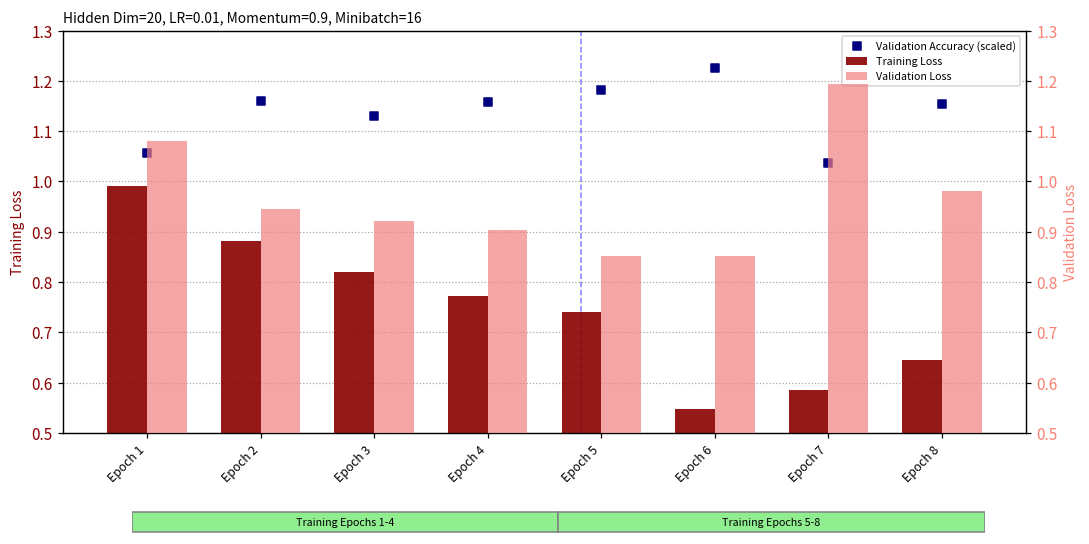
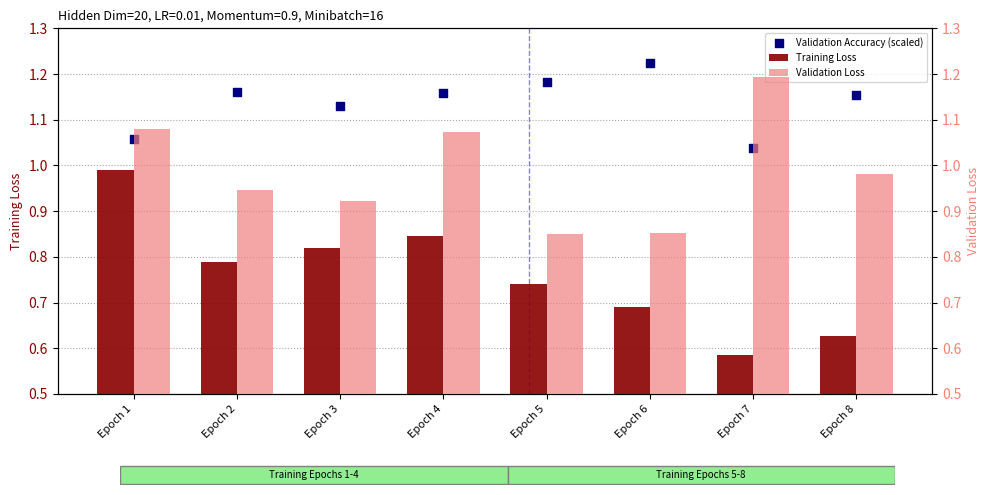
Hidden Dim=20, LR=0.01, Momentum=0.9, Minibatch=16, Training Loss, Epoch 2: 0.88 -> 0.79
Hidden Dim=20, LR=0.01, Momentum=0.9, Minibatch=16, Training Loss, Epoch 4: 0.77 -> 0.85
Hidden Dim=20, LR=0.01, Momentum=0.9, Minibatch=16, Training Loss, Epoch 6: 0.55 -> 0.69
Hidden Dim=20, LR=0.01, Momentum=0.9, Minibatch=16, Training Loss, Epoch 8: 0.64 -> 0.63
Hidden Dim=20, LR=0.01, Momentum=0.9, Minibatch=16, Validation Loss, Epoch 4: 0.90 -> 1.07
